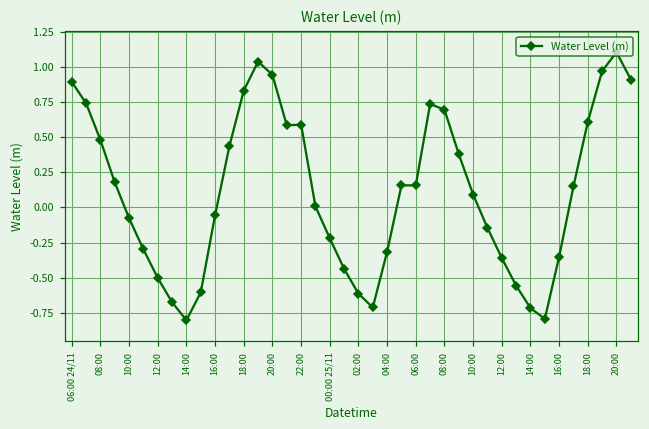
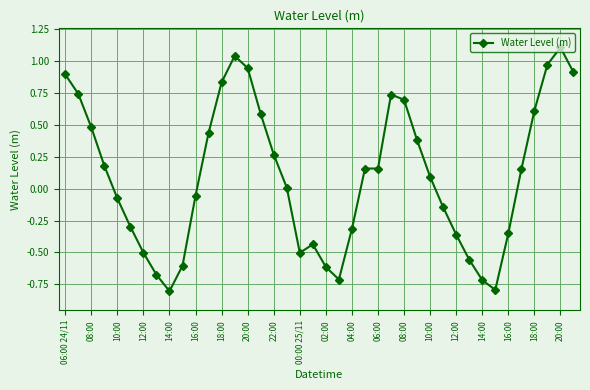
22:00: 0.59 -> 0.27
00:00 25/11: -0.22 -> -0.50
